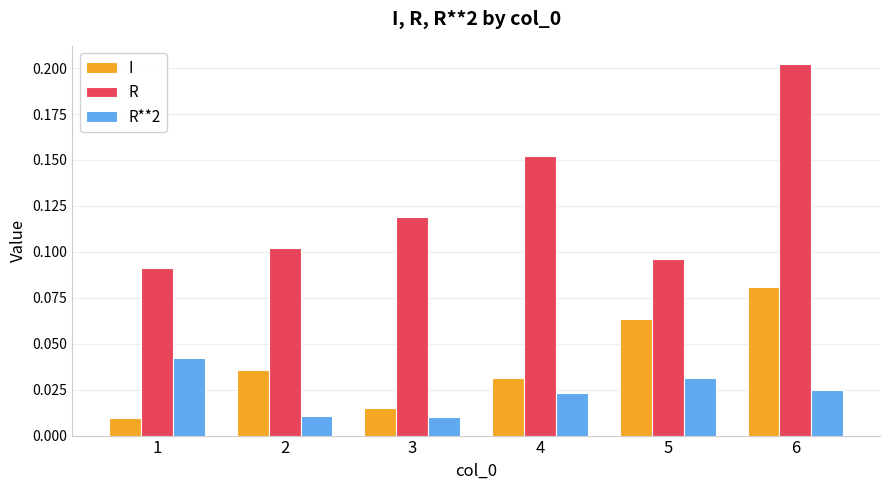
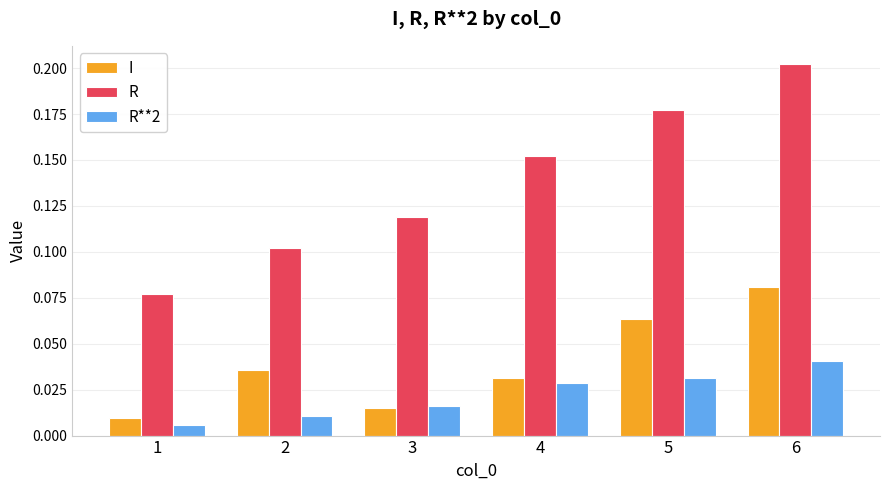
R, 1: 0.091 -> 0.077
R**2, 1: 0.042 -> 0.006
R**2, 3: 0.010 -> 0.016
R**2, 4: 0.023 -> 0.029
R, 5: 0.096 -> 0.177
R**2, 6: 0.025 -> 0.041
